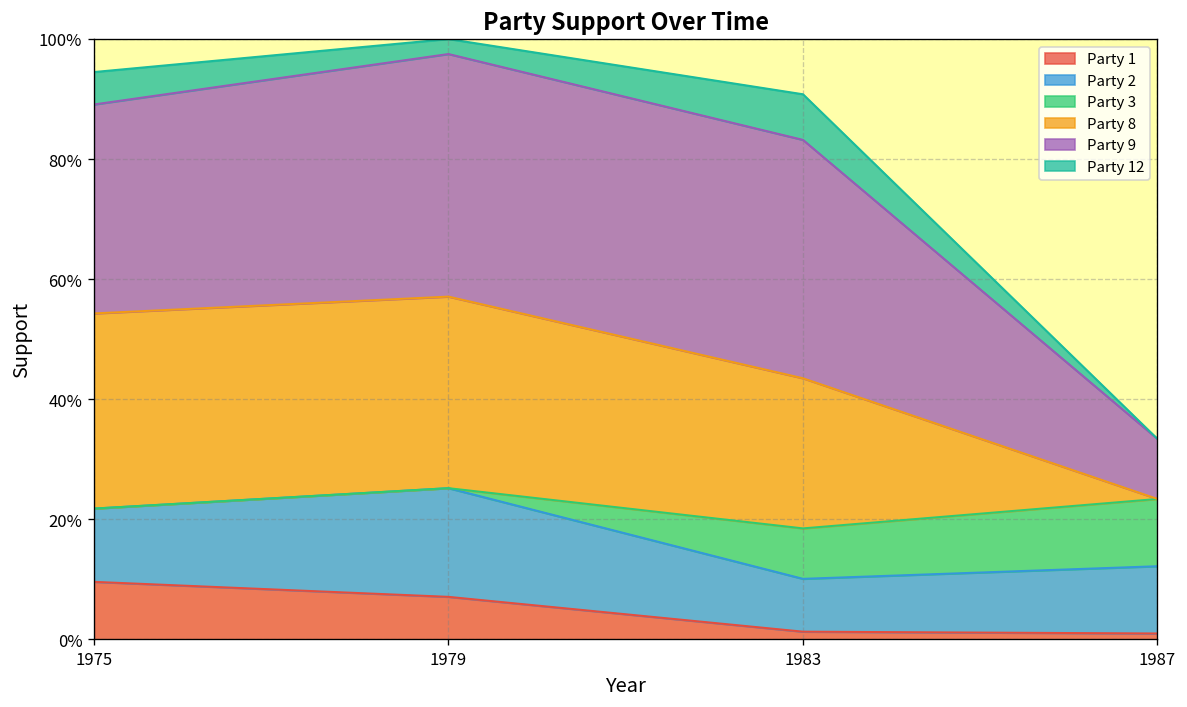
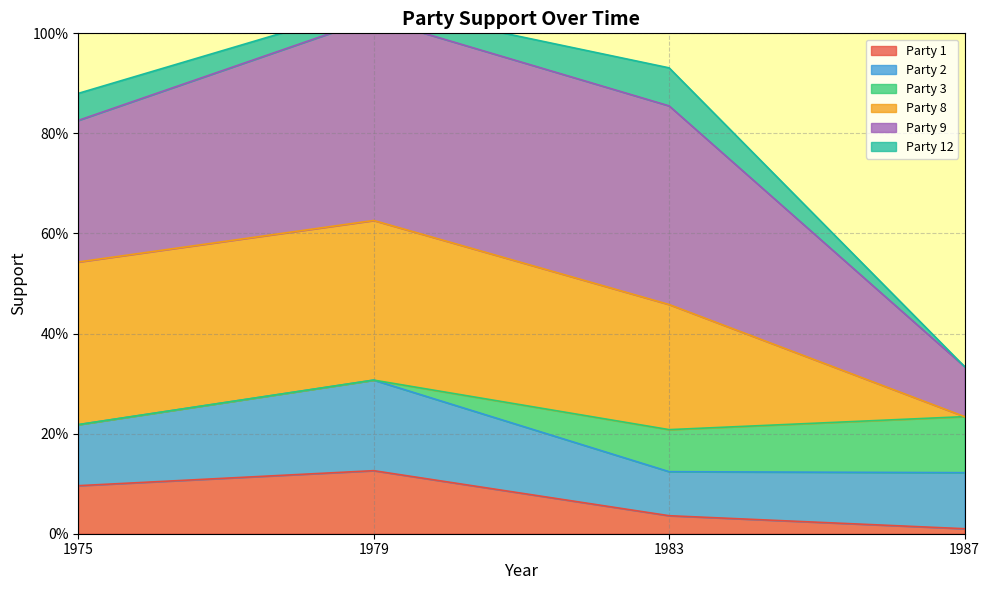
Party 9, 1975: 35% -> 28%
Party 1, 1979: 7% -> 13%
Party 1, 1983: 1% -> 4%
